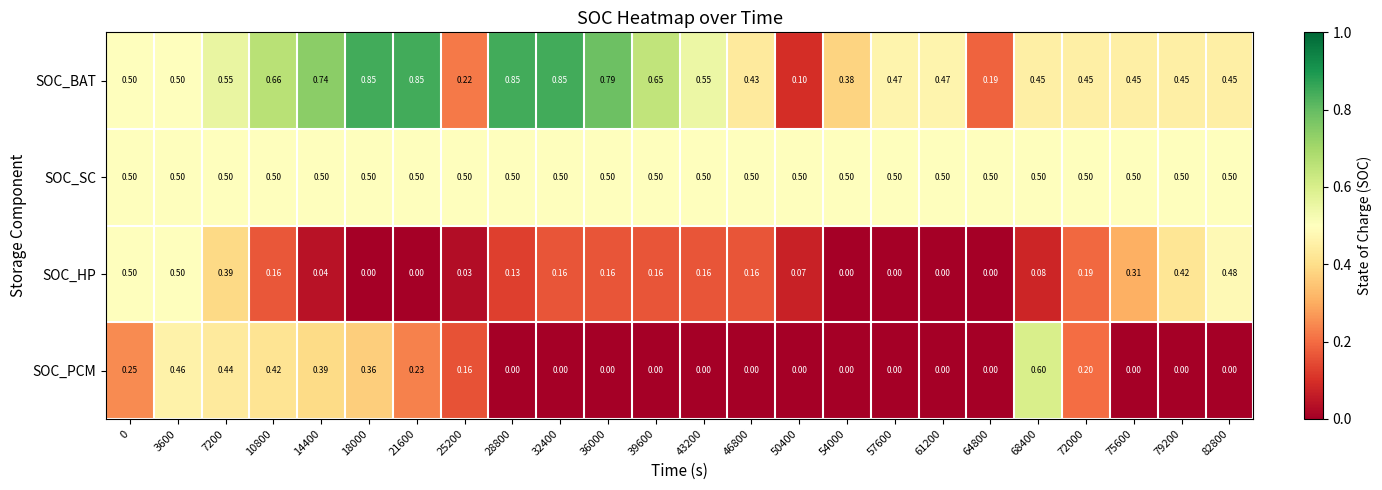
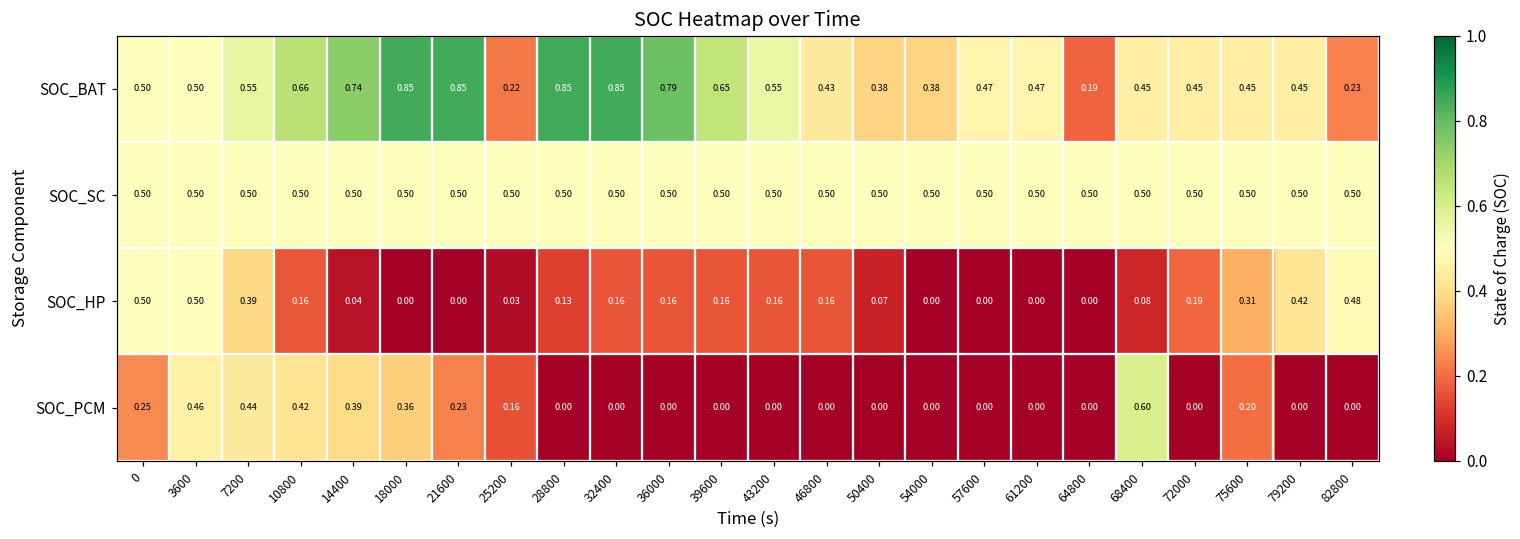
SOC_BAT, 50400: 0.10 -> 0.38
SOC_BAT, 82800: 0.45 -> 0.23
SOC_PCM, 72000: 0.20 -> 0.00
SOC_PCM, 75600: 0.00 -> 0.20
